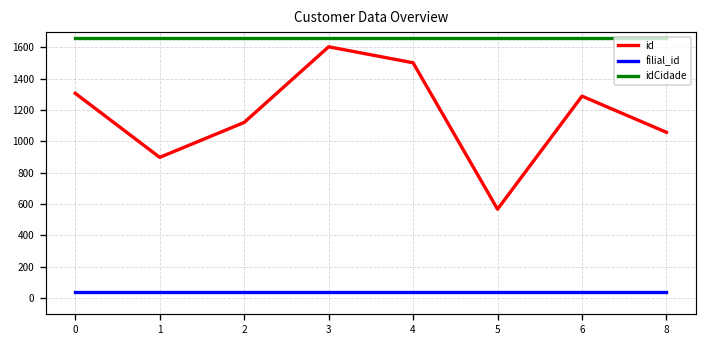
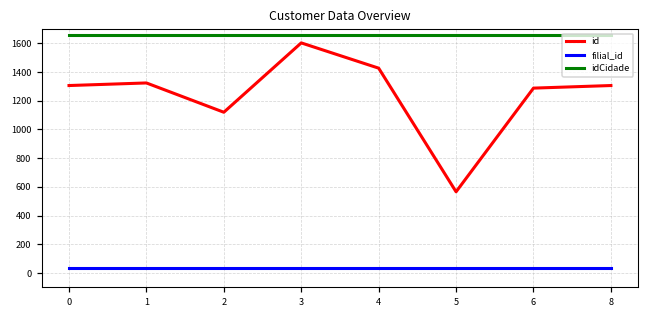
id, 1: 900 -> 1320
id, 4: 1500 -> 1430
id, 8: 1060 -> 1310
